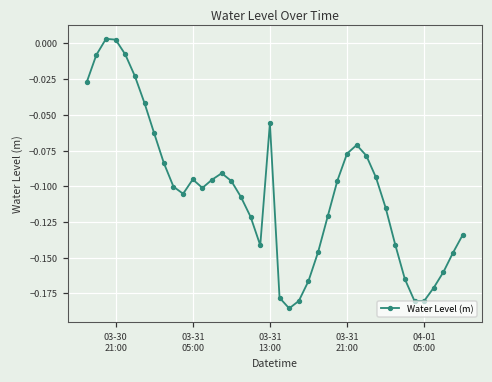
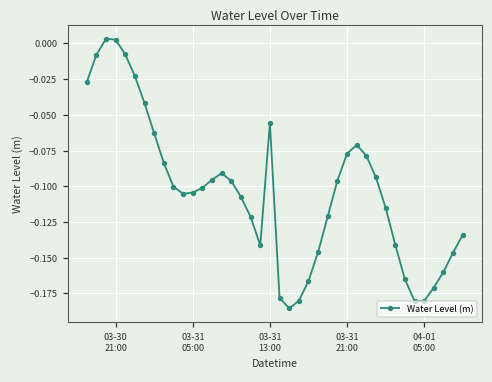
03-31 05:00: -0.095 -> -0.104
